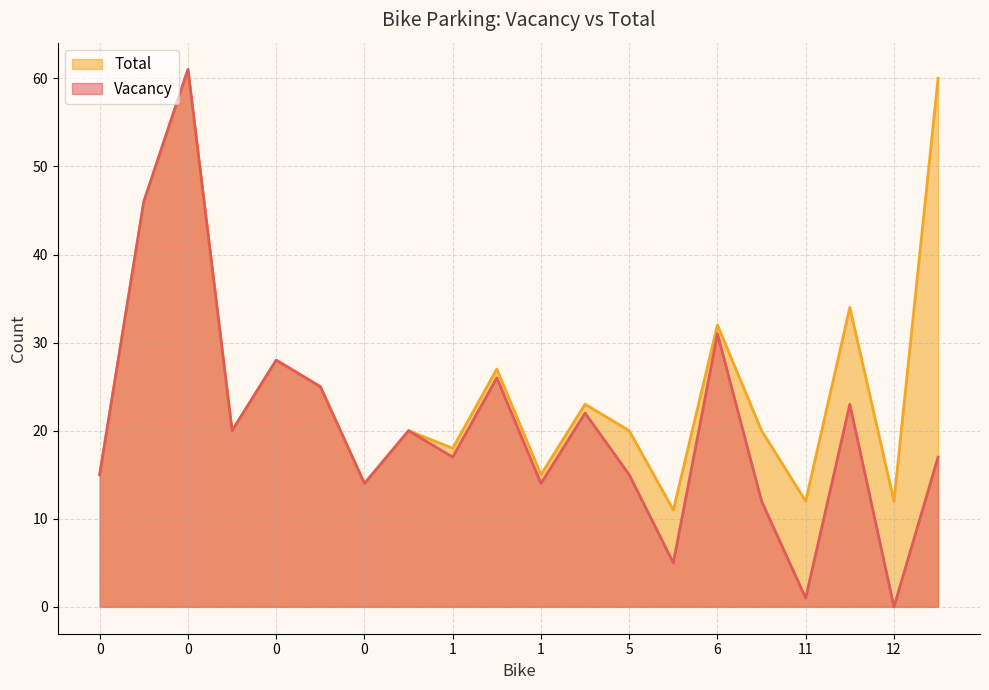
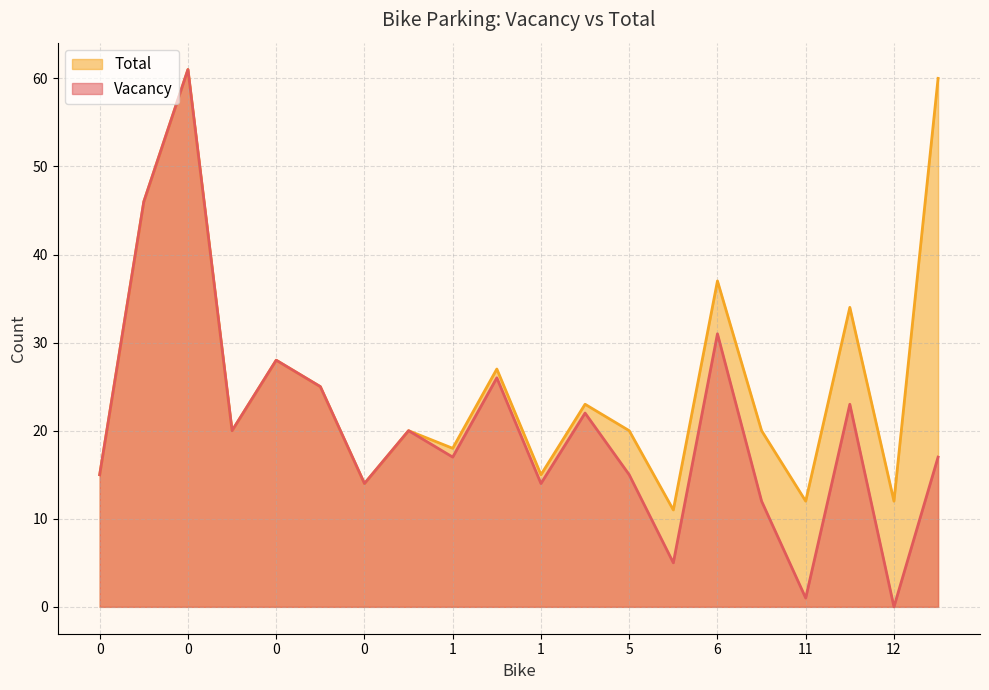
Total, 6: 32 -> 37
